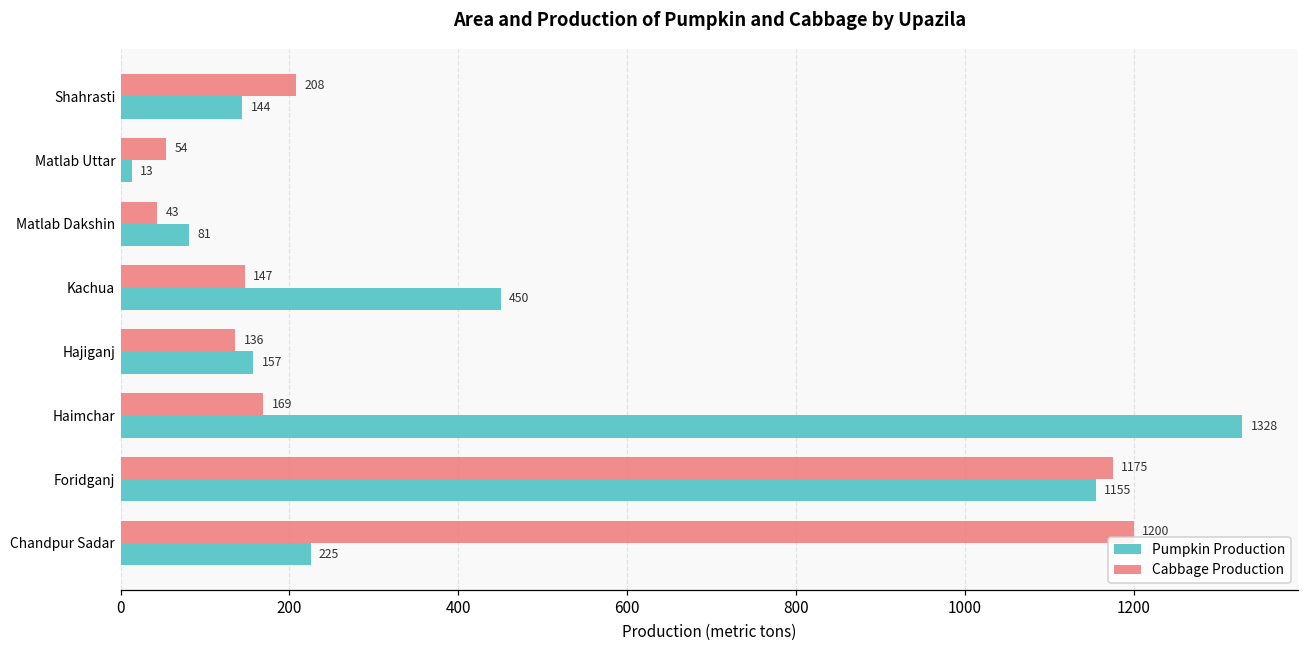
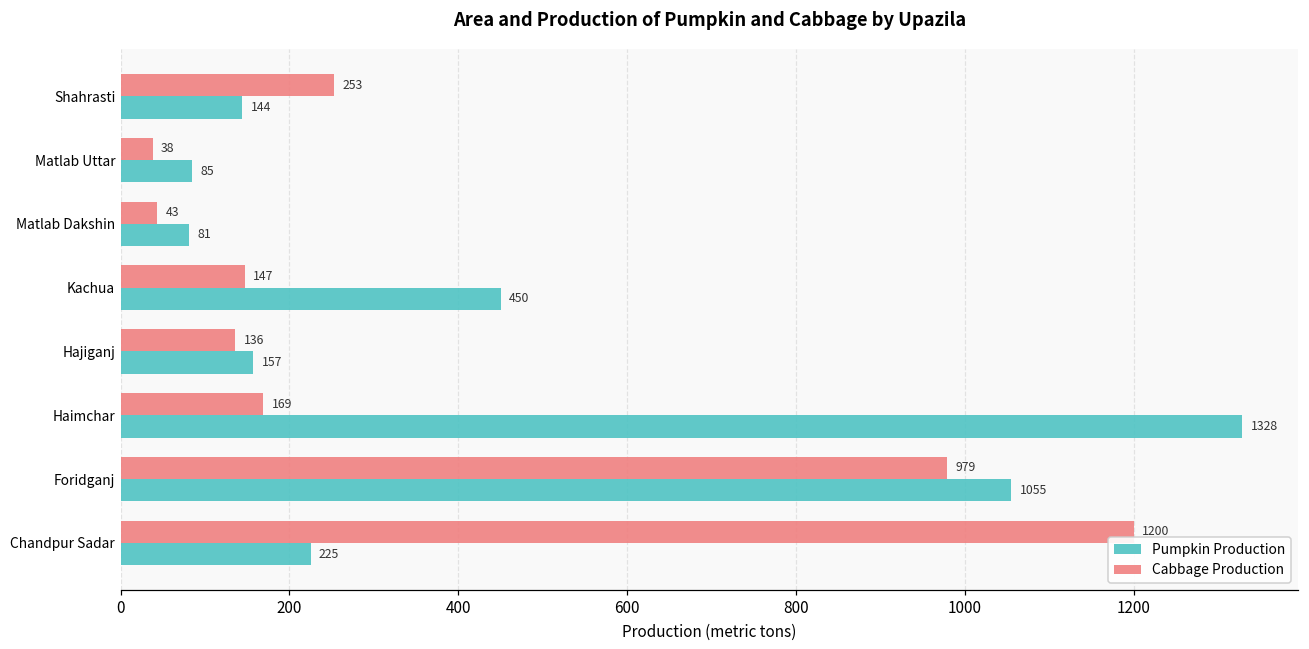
Cabbage Production, Shahrasti: 208 -> 253
Cabbage Production, Matlab Uttar: 54 -> 38
Pumpkin Production, Matlab Uttar: 13 -> 85
Cabbage Production, Foridganj: 1175 -> 979
Pumpkin Production, Foridganj: 1155 -> 1055
